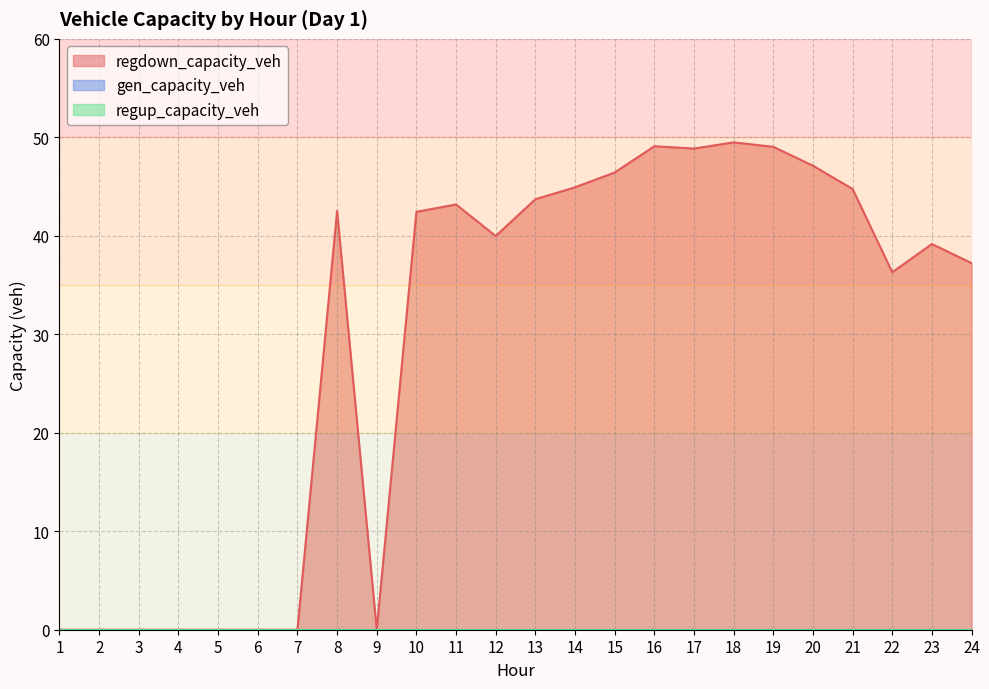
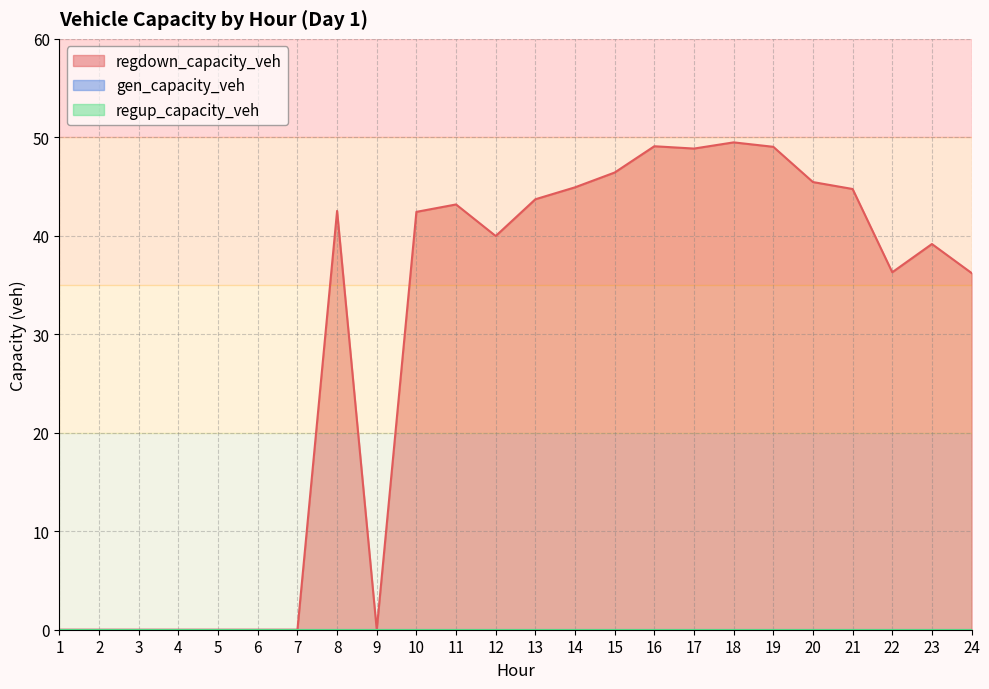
regdown_capacity_veh, 20: 47 -> 45
regdown_capacity_veh, 24: 37 -> 36
